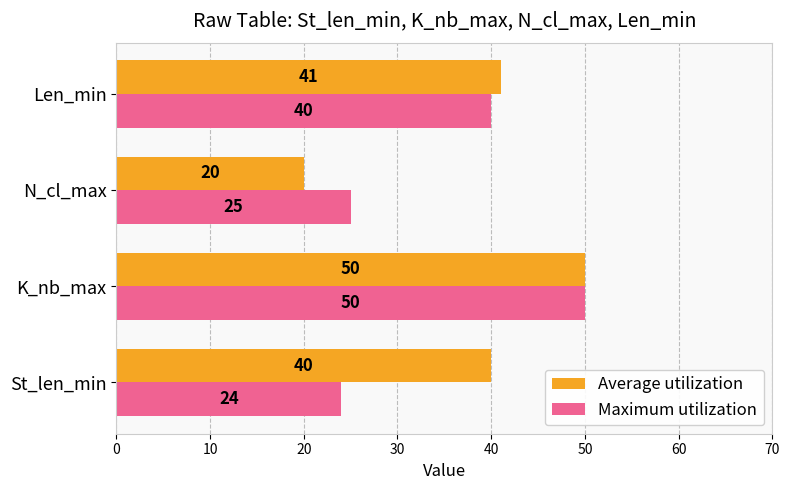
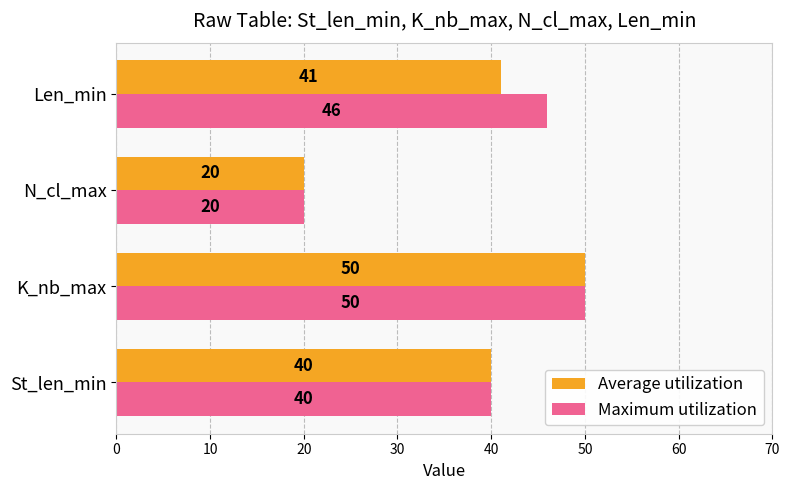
Maximum utilization, Len_min: 40 -> 46
Maximum utilization, N_cl_max: 25 -> 20
Maximum utilization, St_len_min: 24 -> 40
